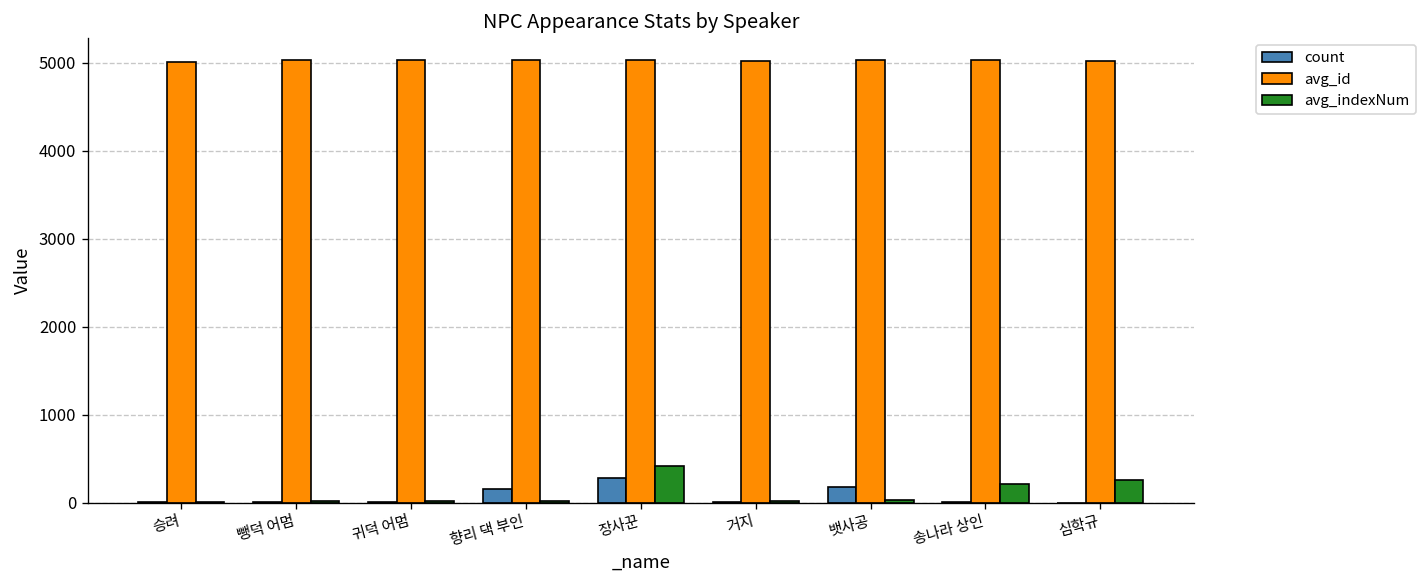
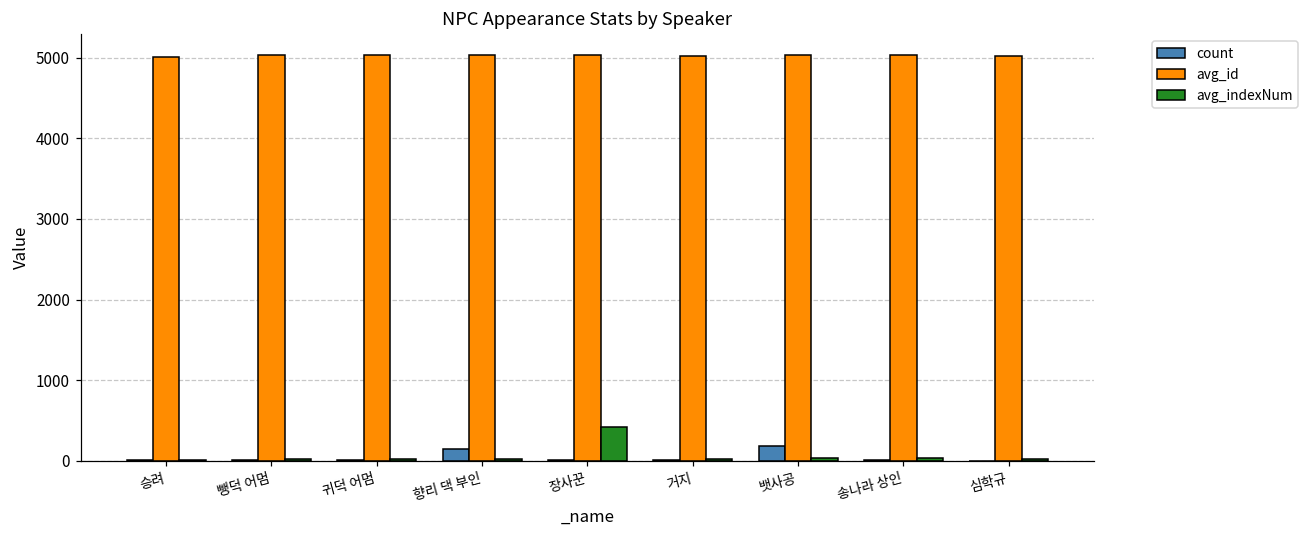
count, 장사꾼: 300 -> 0
avg_indexNum, 송나라 상인: 200 -> 0
avg_indexNum, 심학규: 300 -> 0
